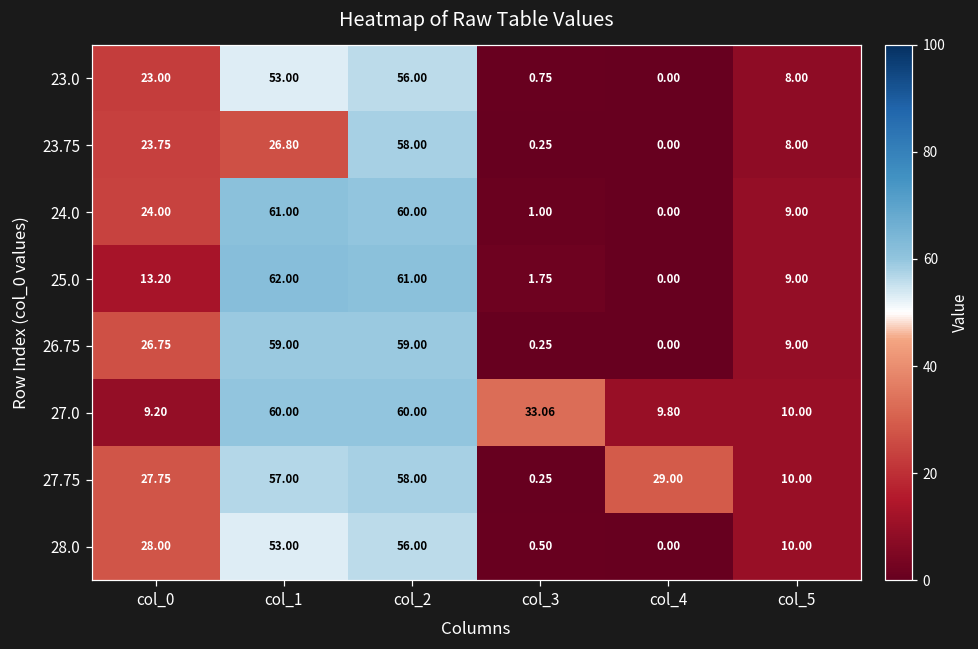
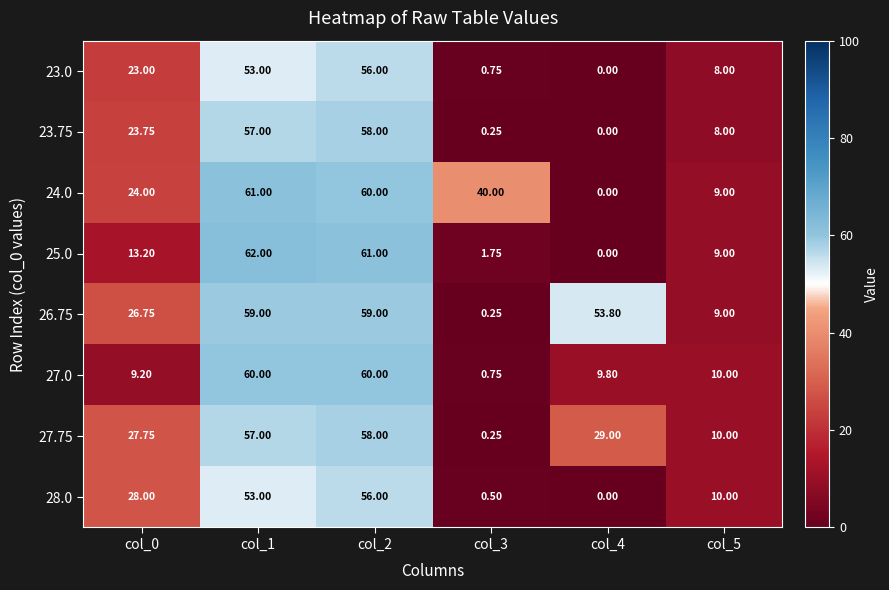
23.75, col_1: 26.80 -> 57.00
24.0, col_3: 1.00 -> 40.00
26.75, col_4: 0.00 -> 53.80
27.0, col_3: 33.06 -> 0.75
